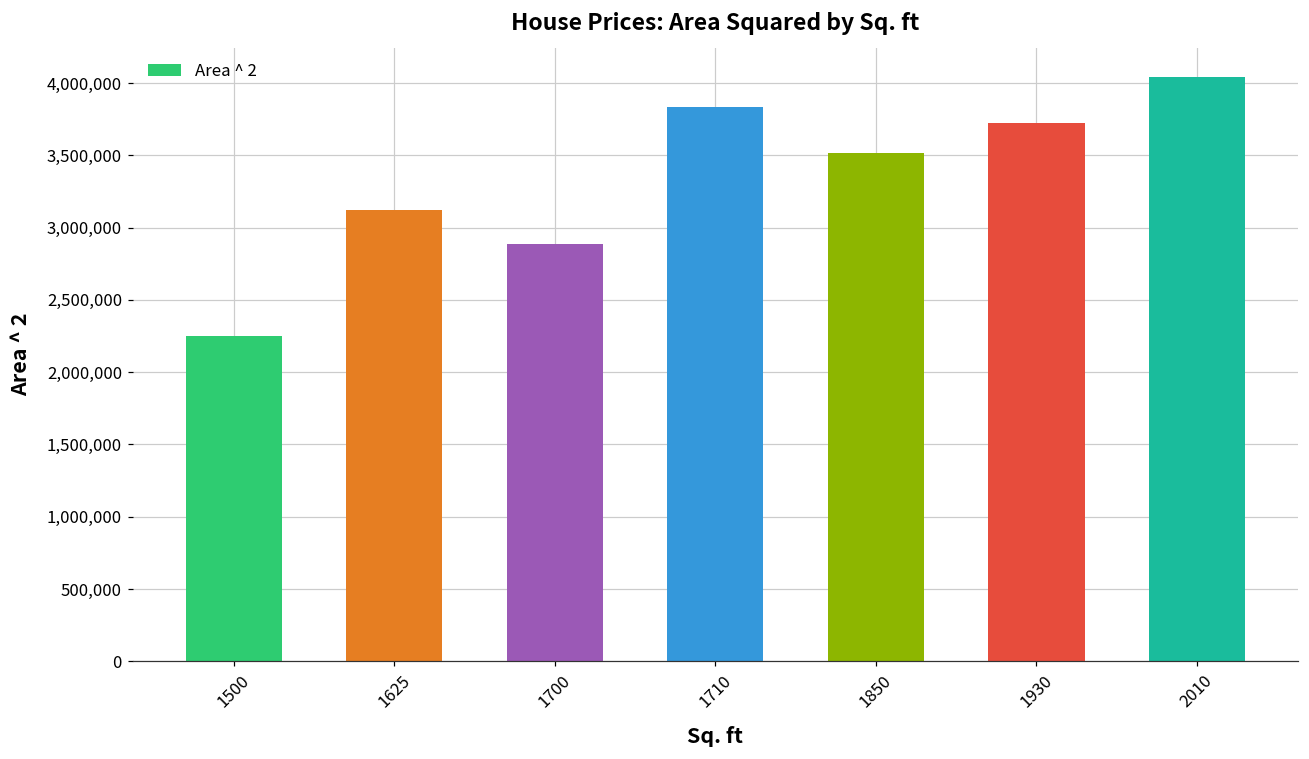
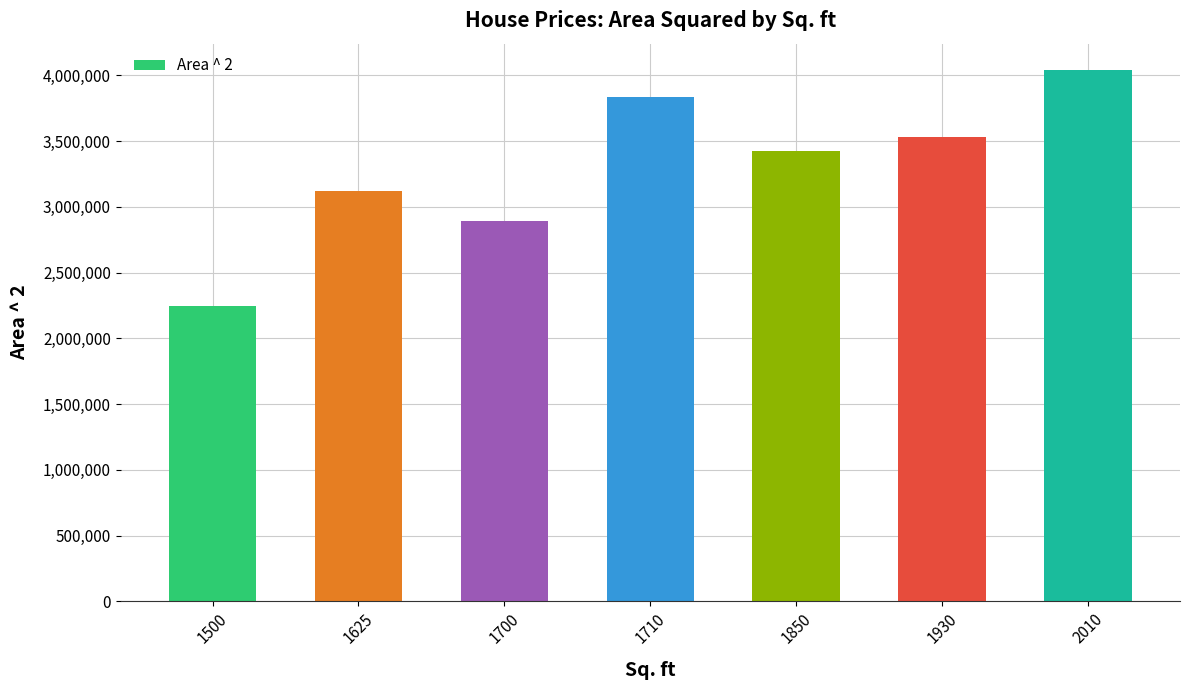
1850: 3,510,000 -> 3,420,000
1930: 3,720,000 -> 3,530,000
